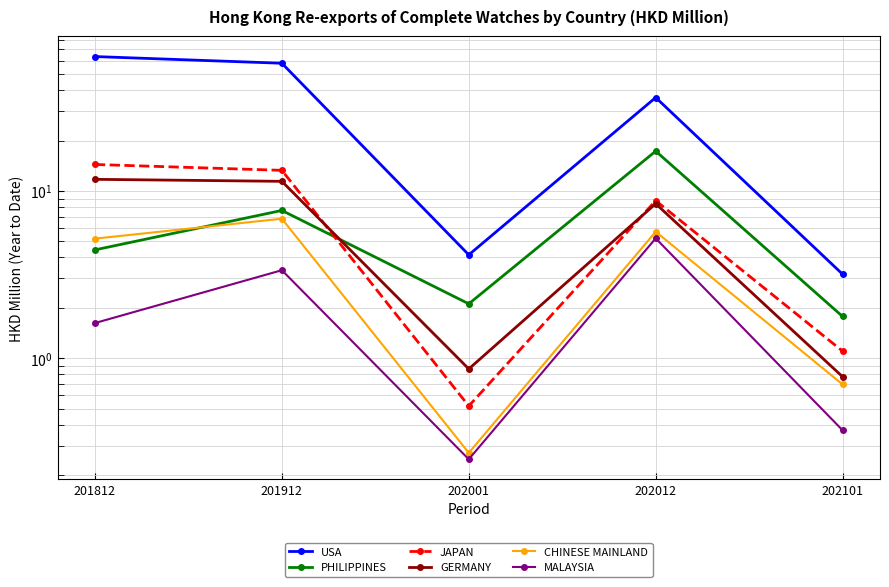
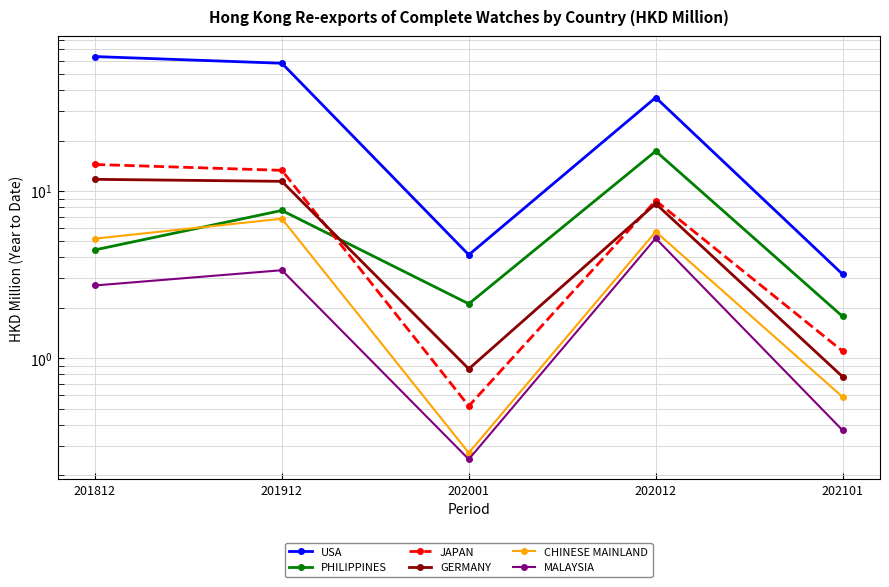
MALAYSIA, 201812: 1.6 -> 2.7
CHINESE MAINLAND, 202101: 0.70 -> 0.59
